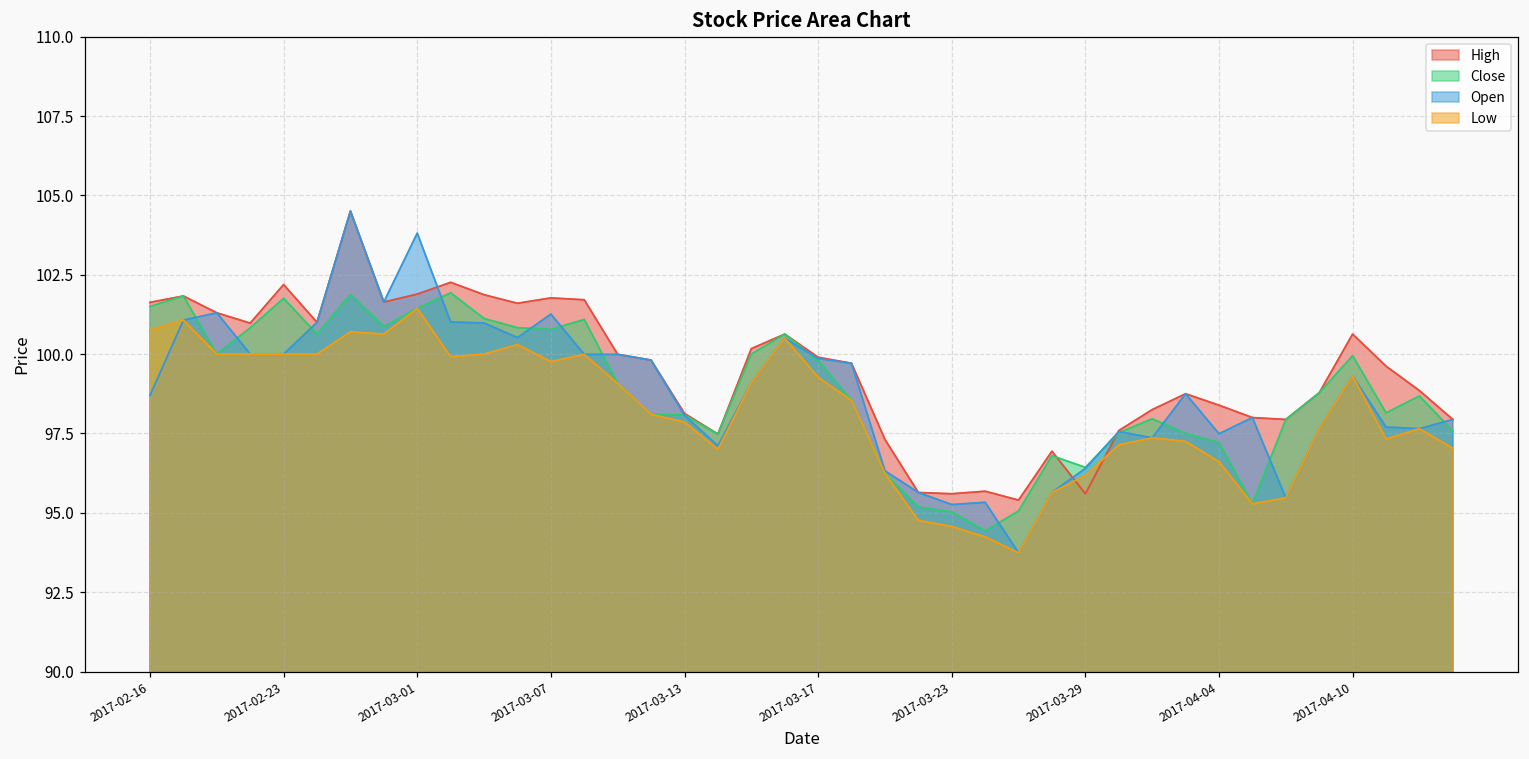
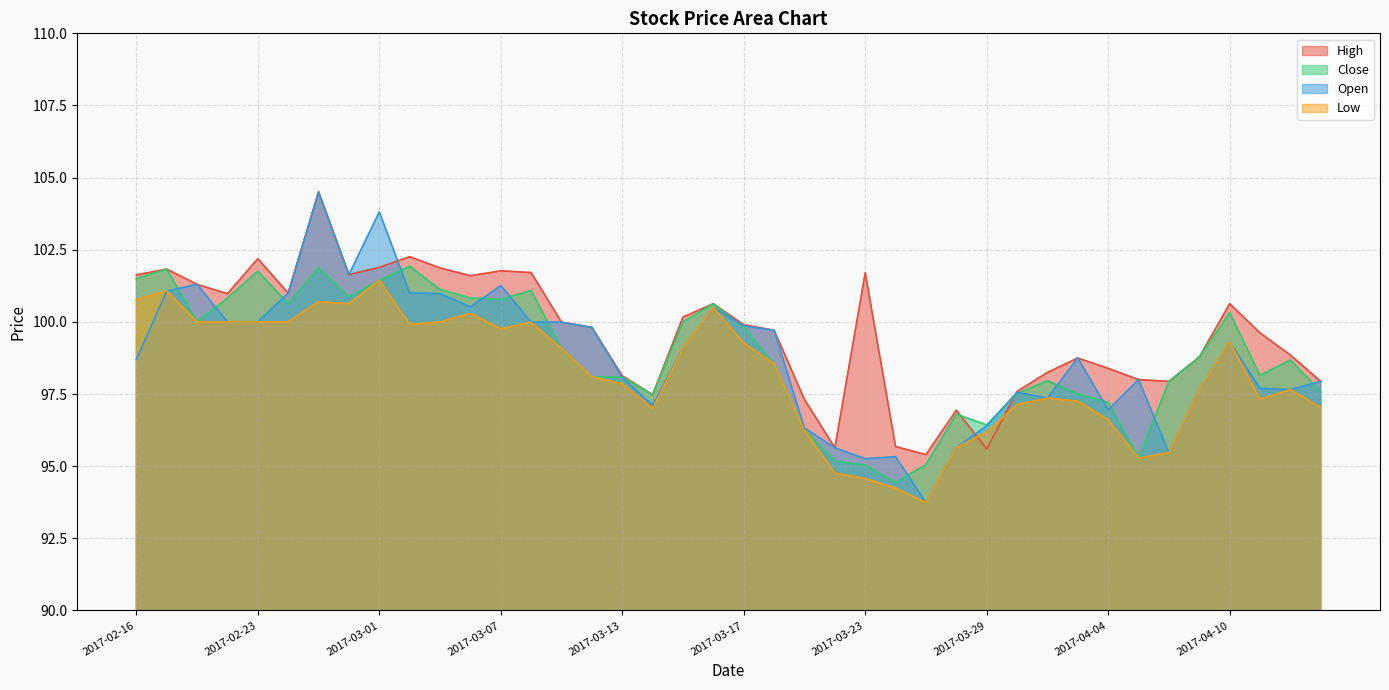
High, 2017-03-23: 95.6 -> 101.7
Open, 2017-04-04: 97.5 -> 97.0
Close, 2017-04-10: 100.0 -> 100.3
